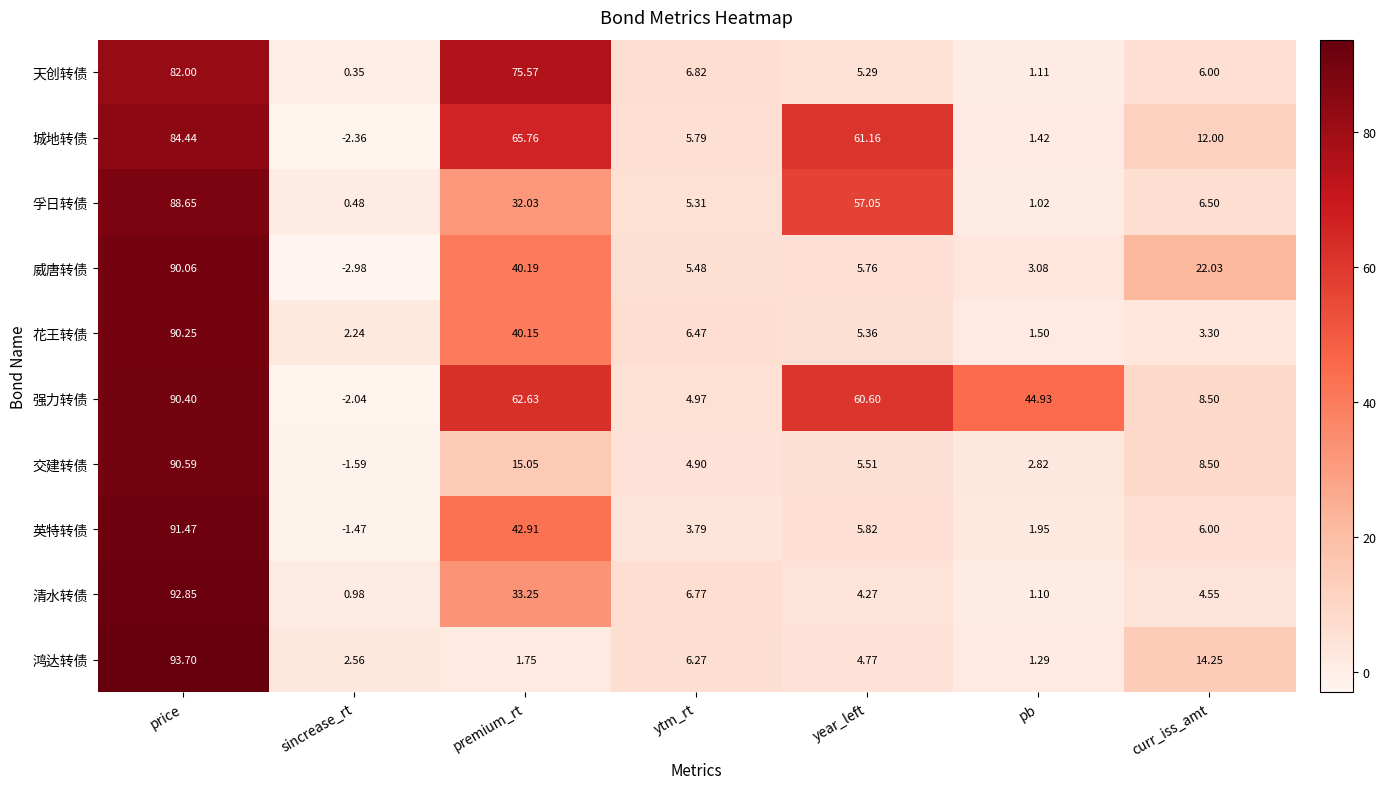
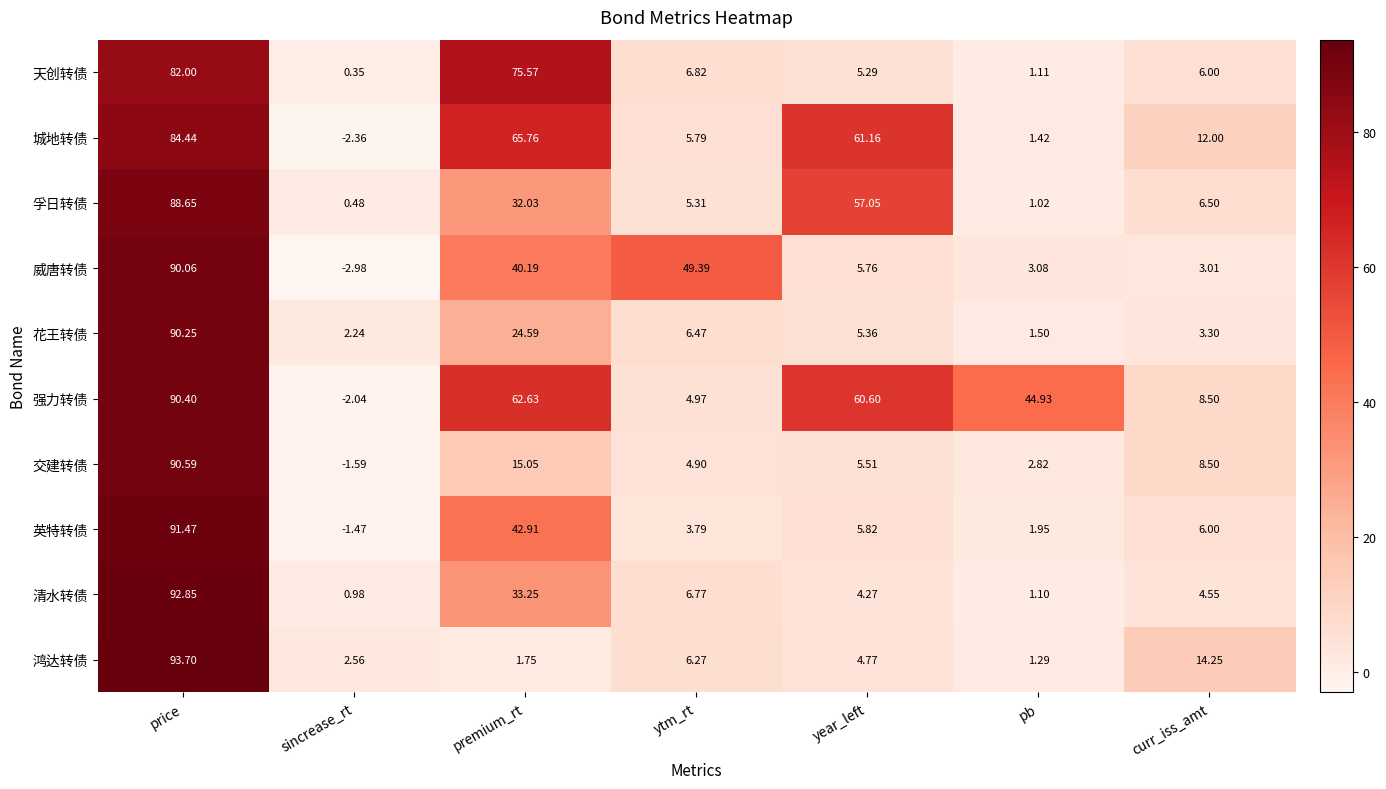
威唐转债, ytm_rt: 5.48 -> 49.39
威唐转债, curr_iss_amt: 22.03 -> 3.01
花王转债, premium_rt: 40.15 -> 24.59
